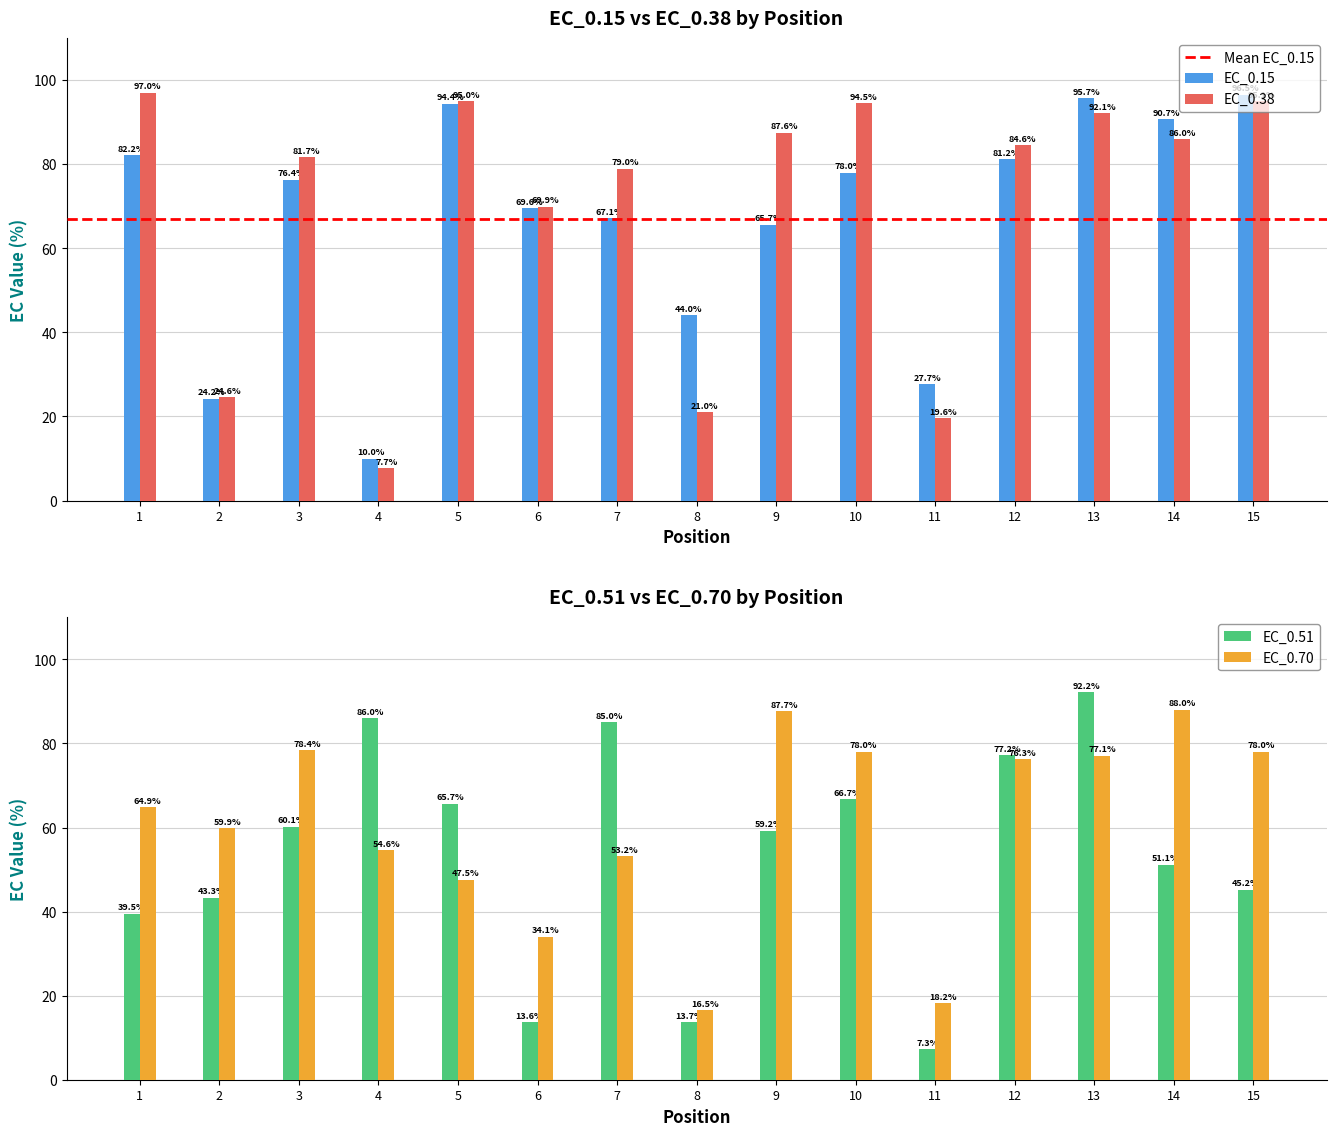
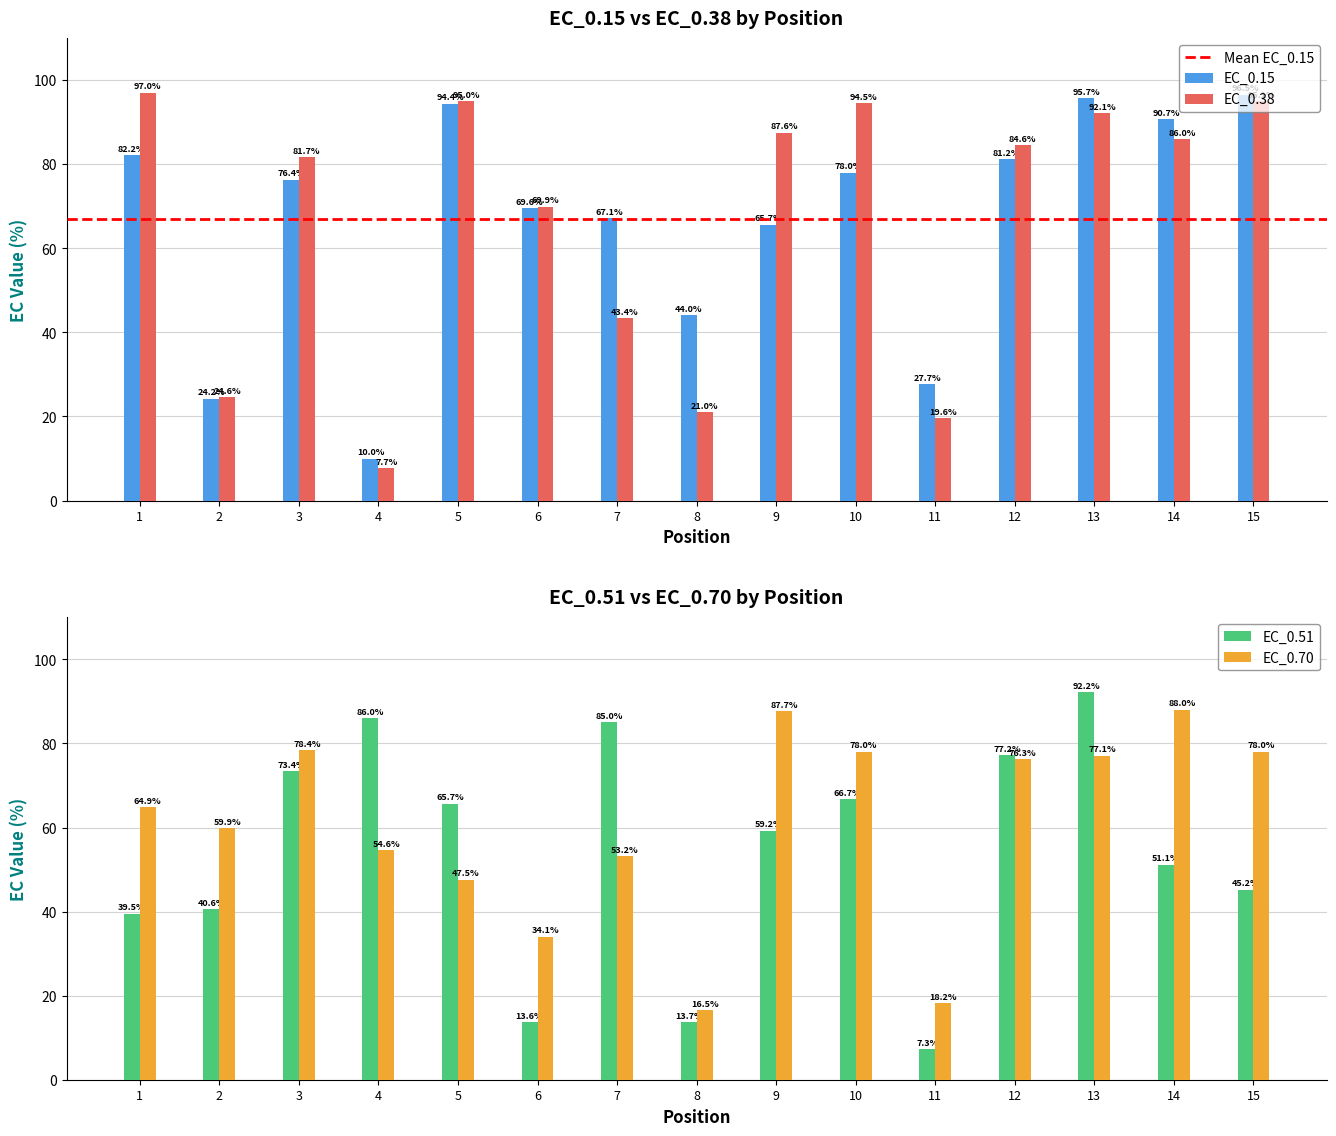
EC_0.15 vs EC_0.38 by Position, EC_0.38, 7: 79.0% -> 43.4%
EC_0.51 vs EC_0.70 by Position, EC_0.51, 2: 43.3% -> 40.6%
EC_0.51 vs EC_0.70 by Position, EC_0.51, 3: 60.1% -> 73.4%
